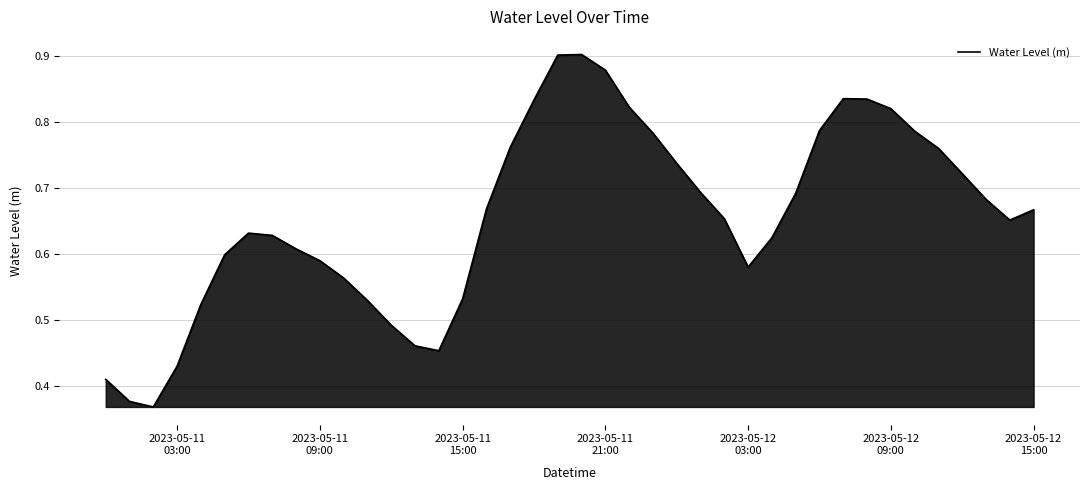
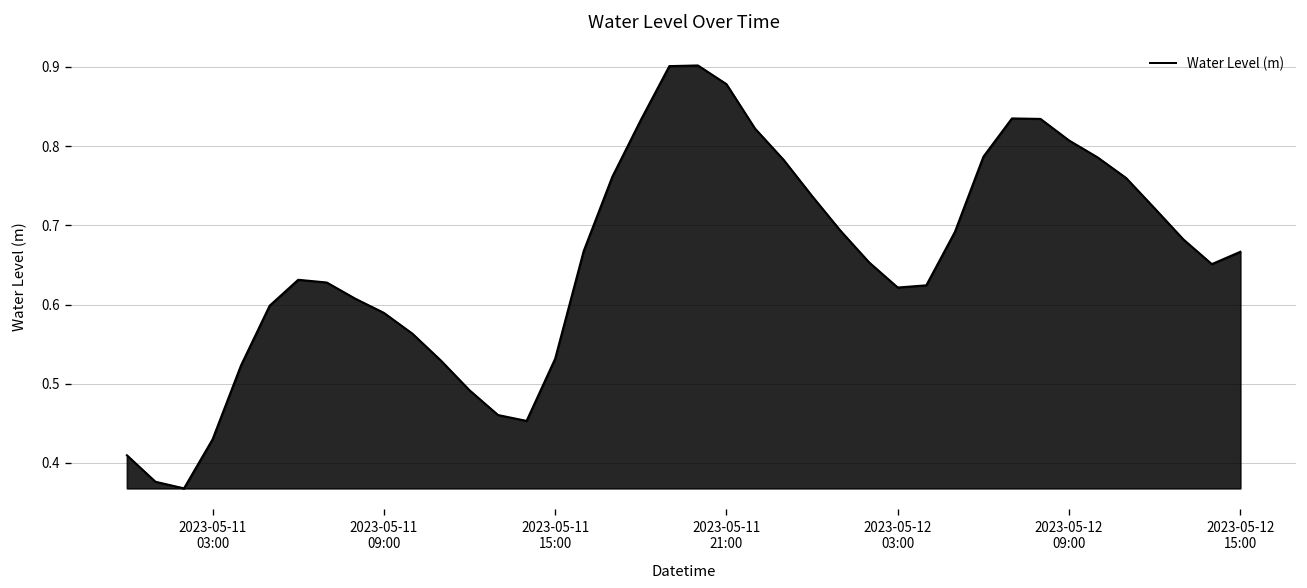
2023-05-12 03:00: 0.58 -> 0.62
2023-05-12 09:00: 0.82 -> 0.81
